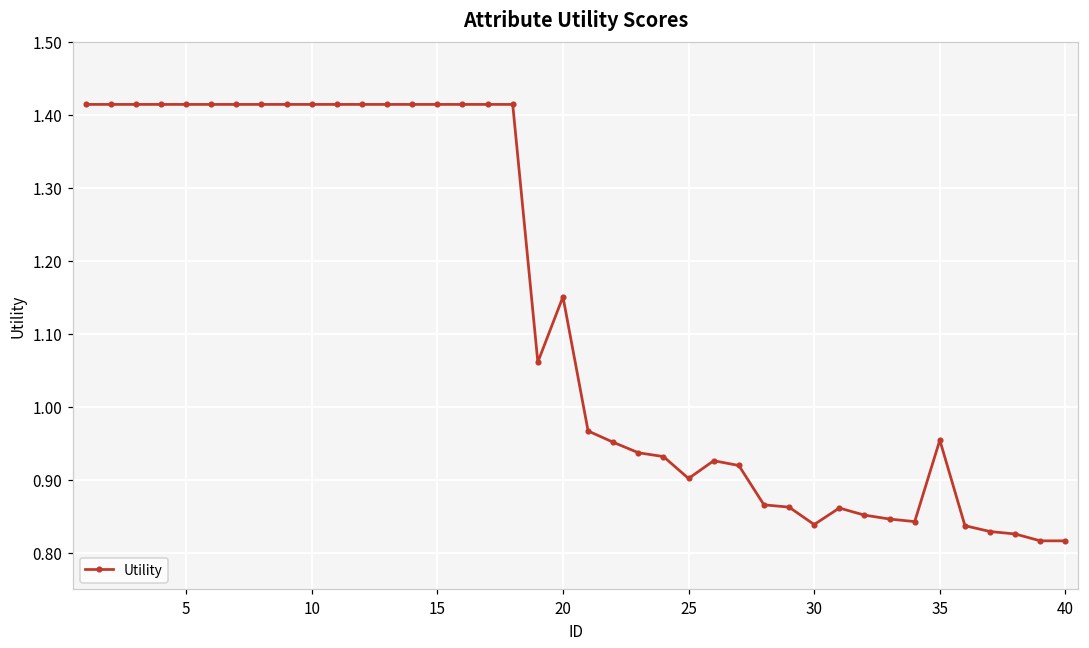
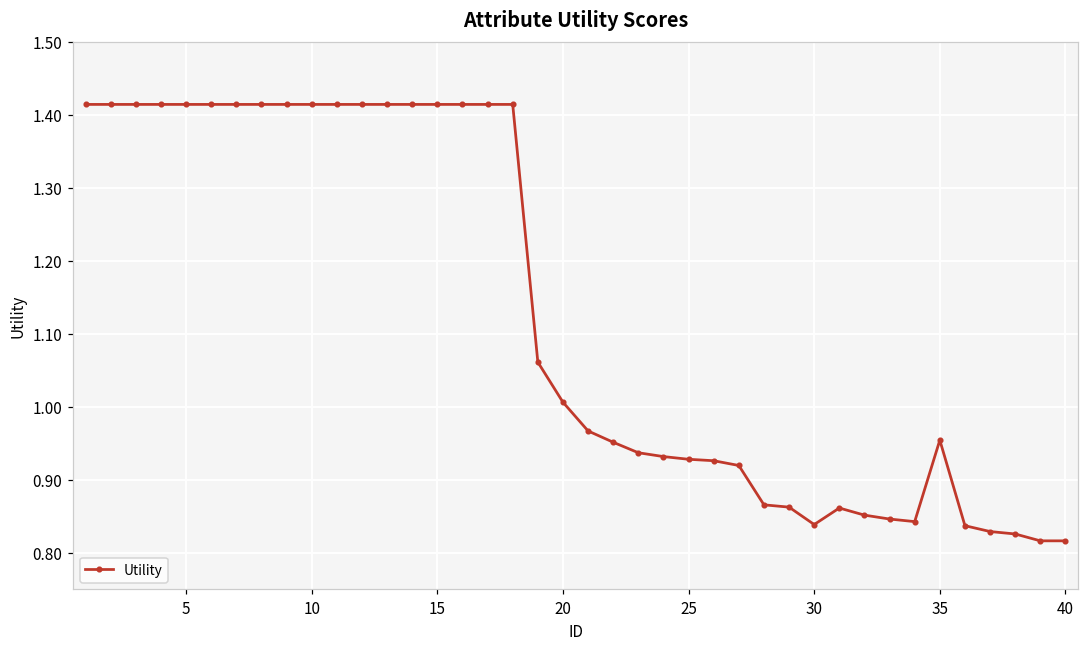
20: 1.15 -> 1.01
25: 0.90 -> 0.93
